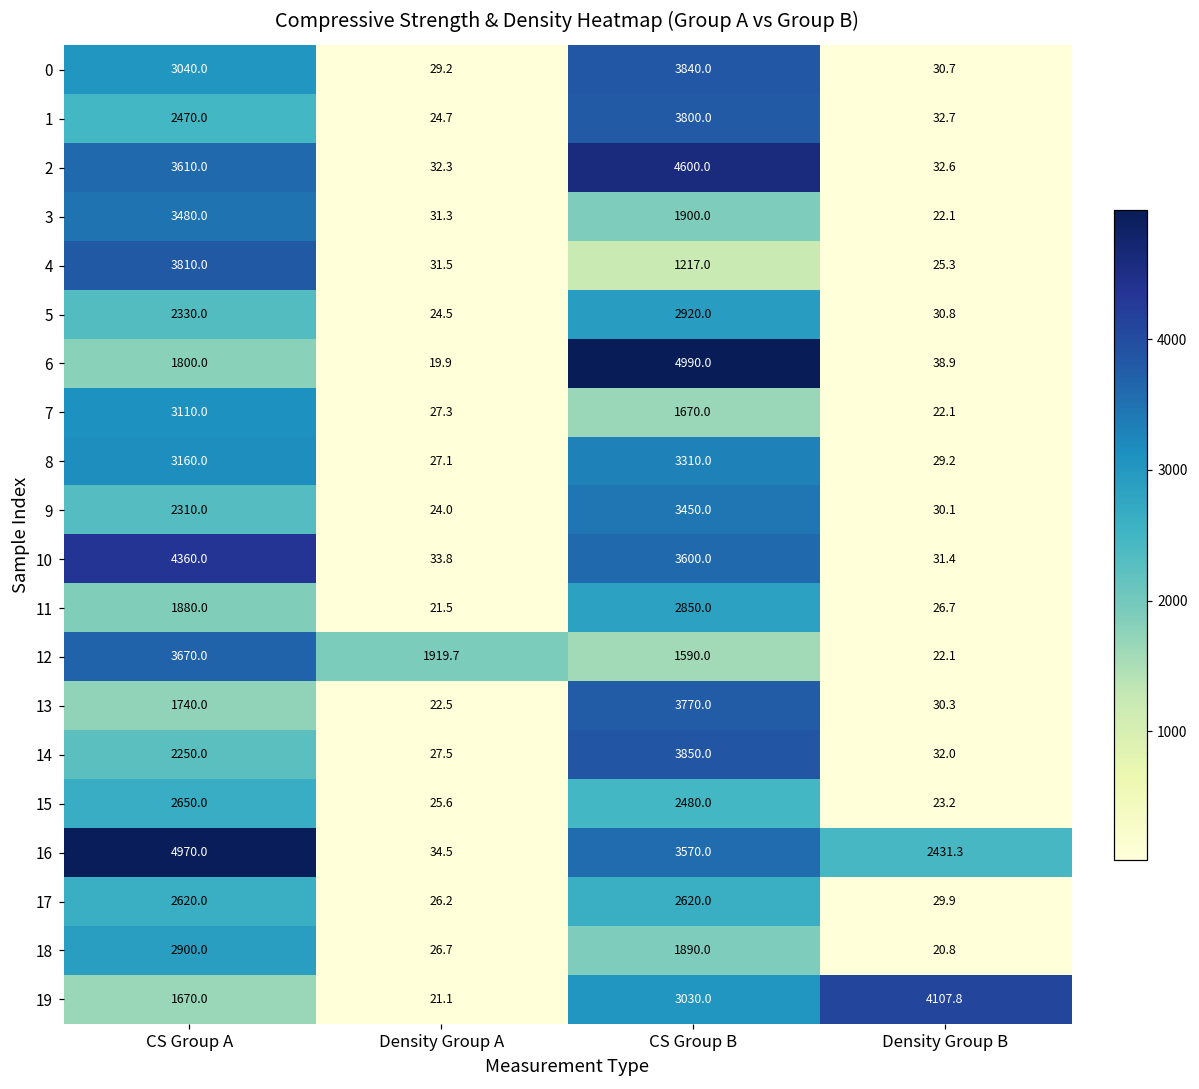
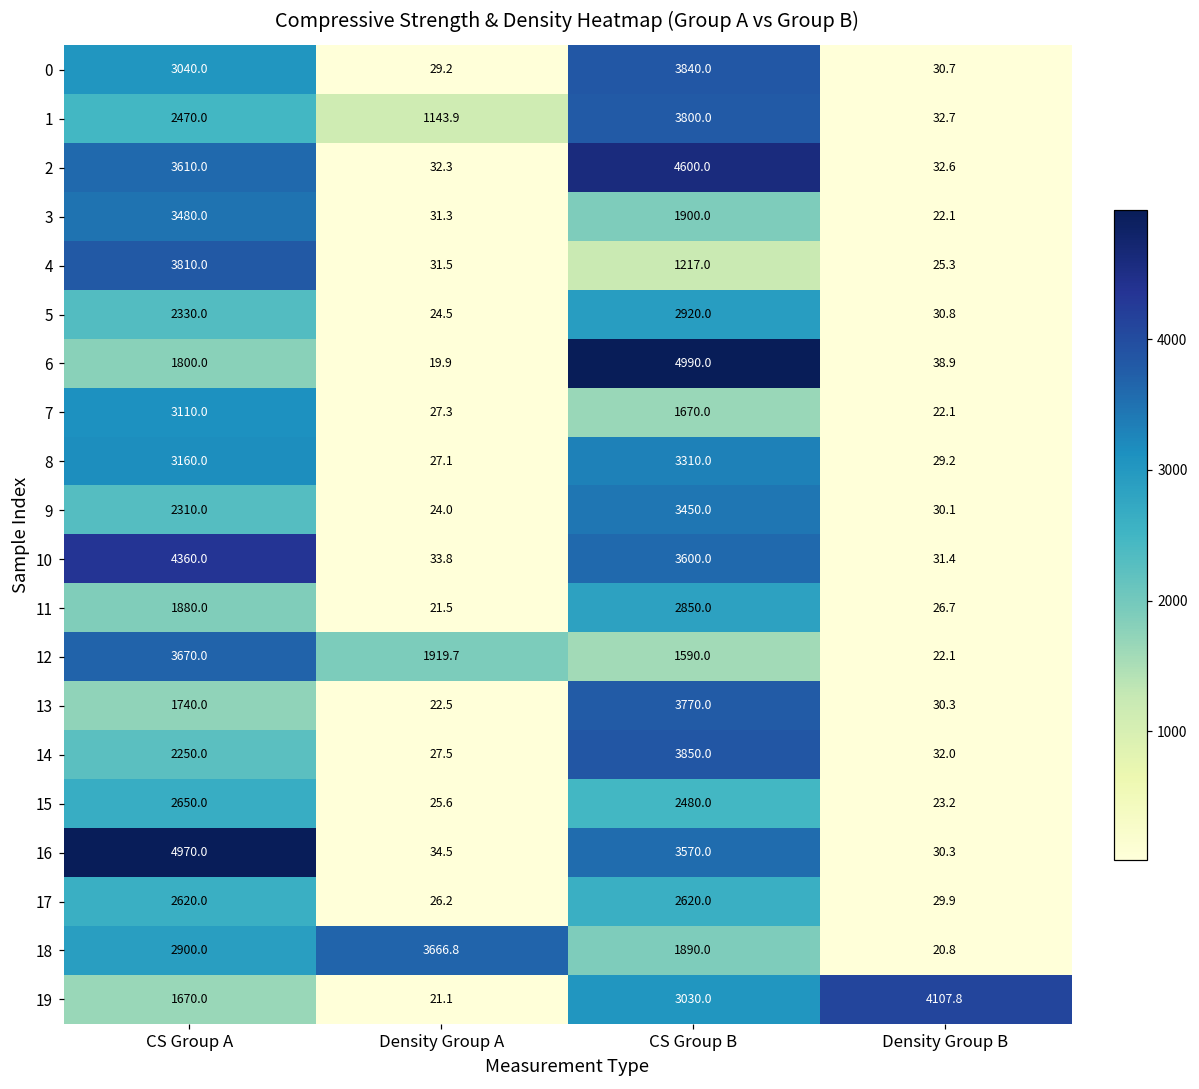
1, Density Group A: 24.7 -> 1143.9
16, Density Group B: 2431.3 -> 30.3
18, Density Group A: 26.7 -> 3666.8
